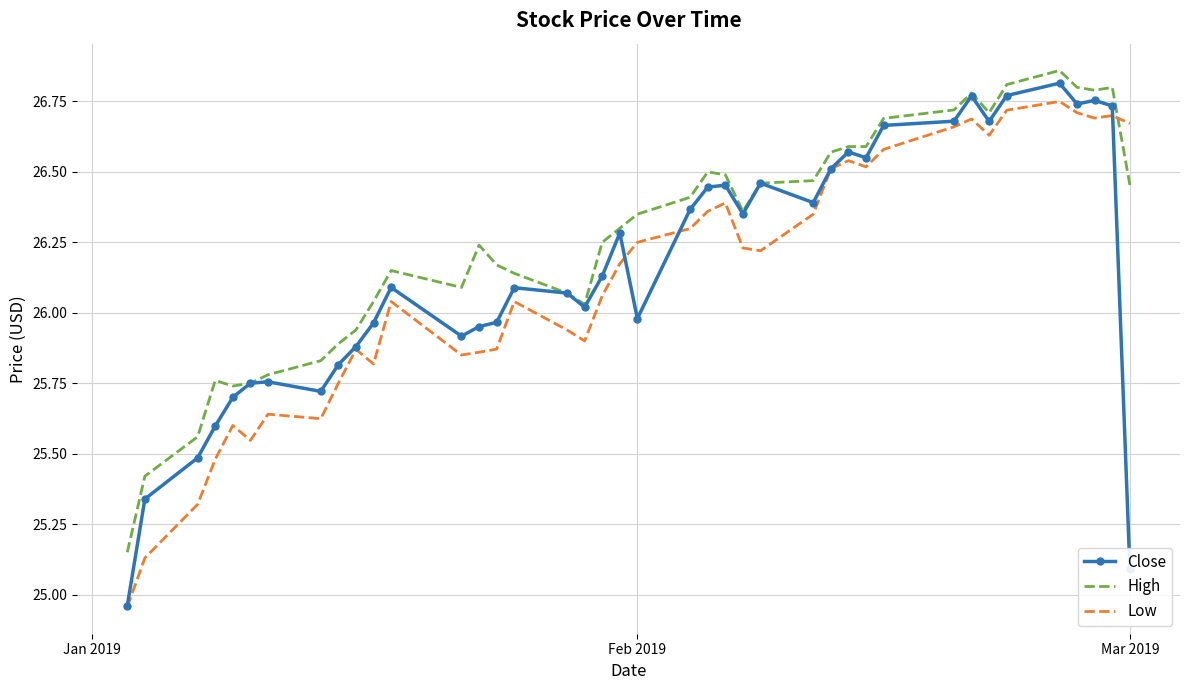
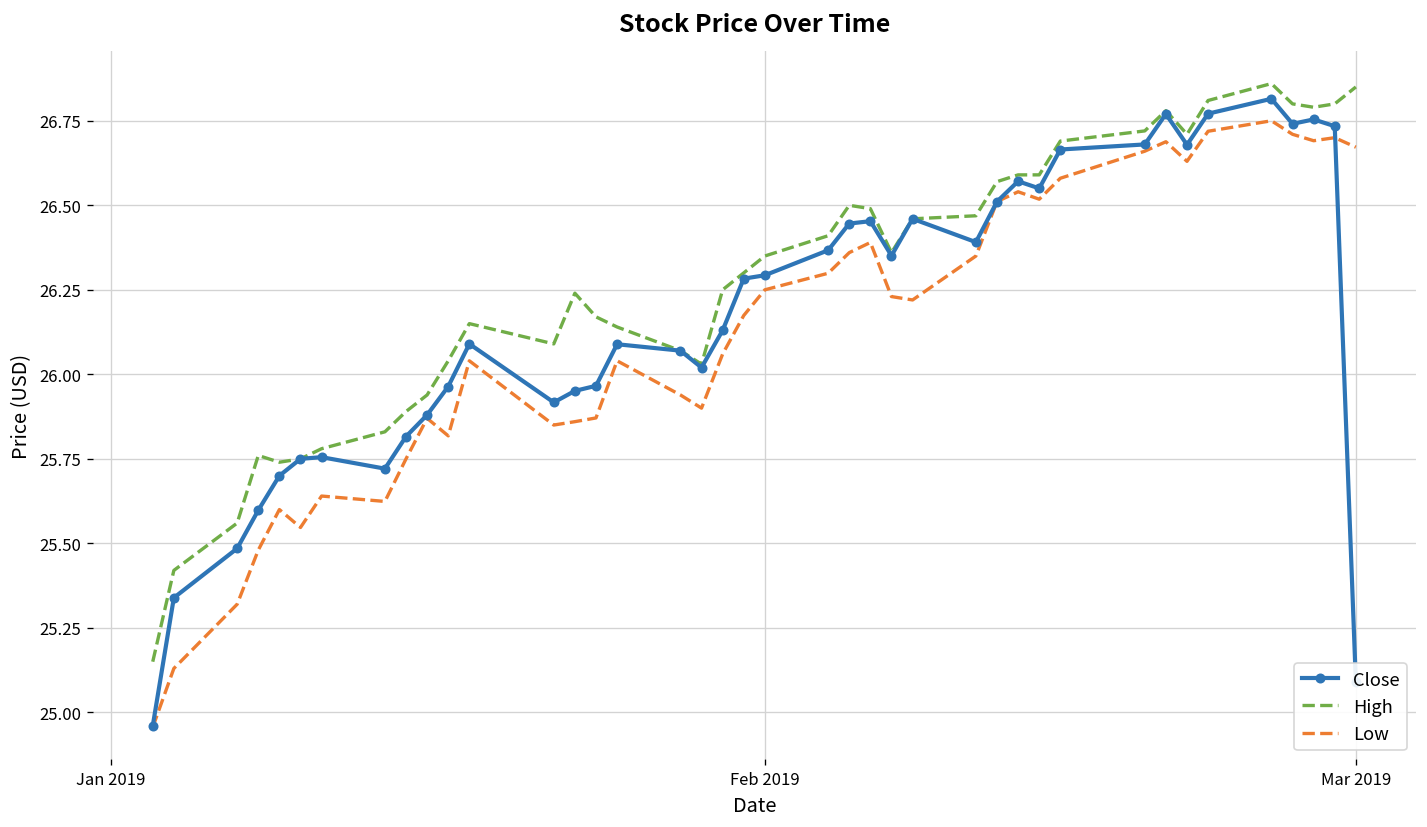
Close, Feb 2019: 25.98 -> 26.29
High, Mar 2019: 26.45 -> 26.85
